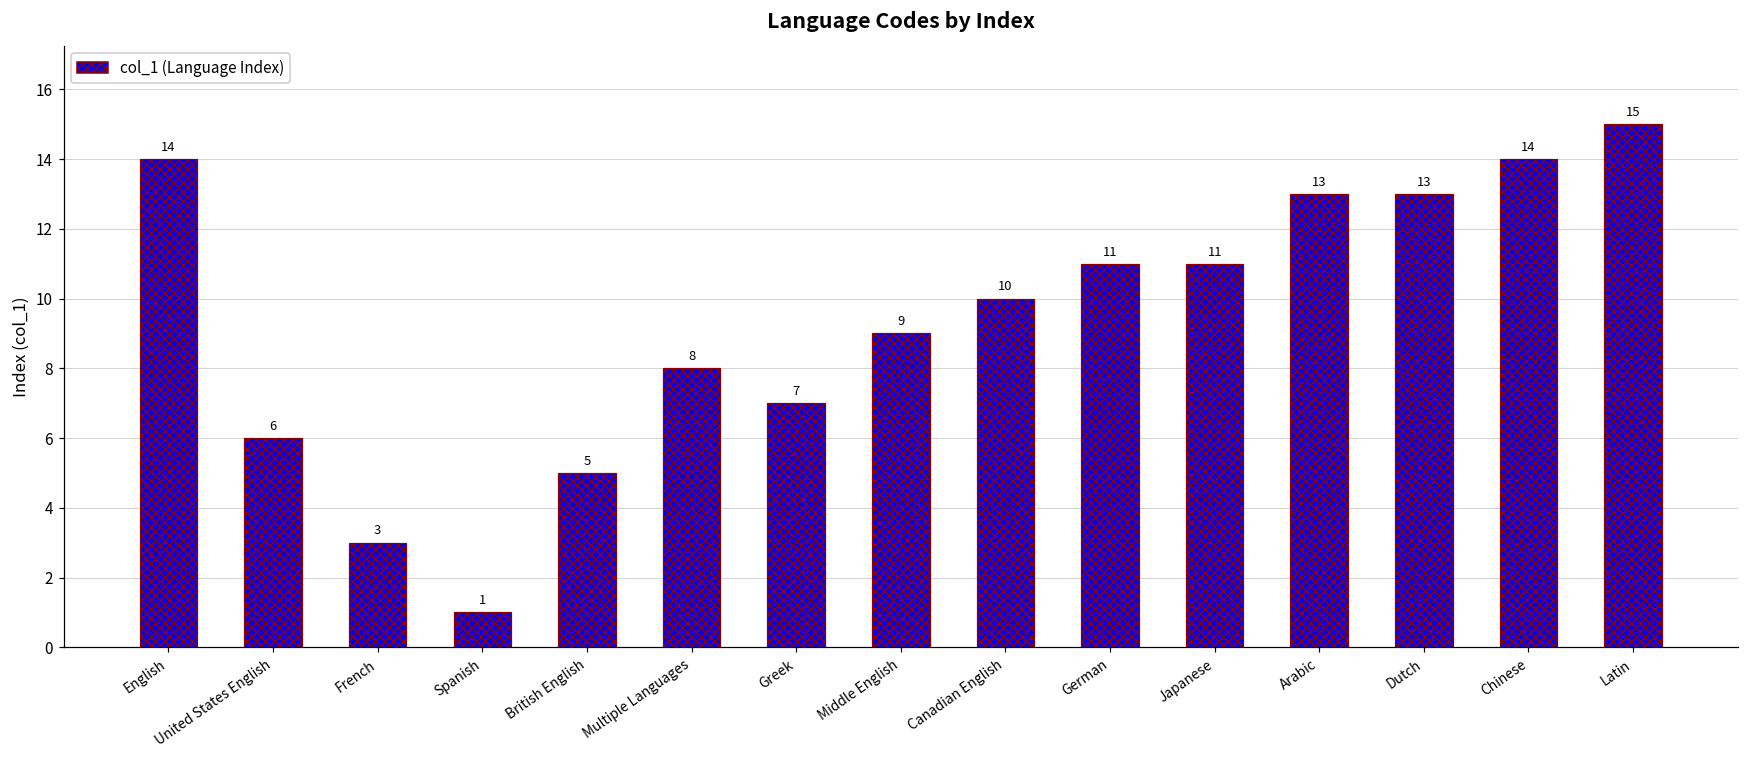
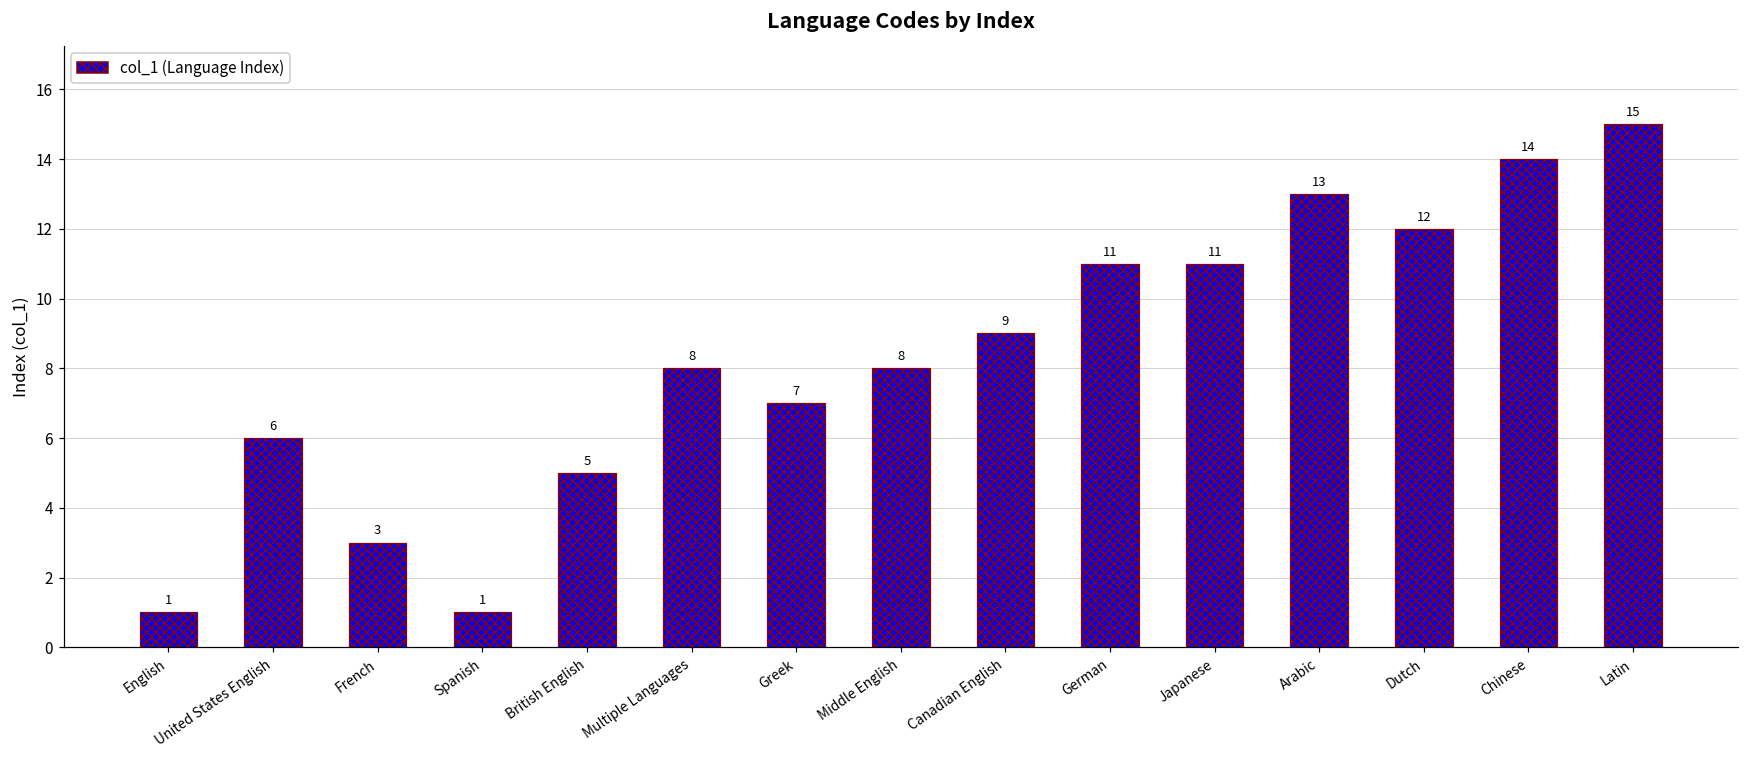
English: 14 -> 1
Middle English: 9 -> 8
Canadian English: 10 -> 9
Dutch: 13 -> 12
